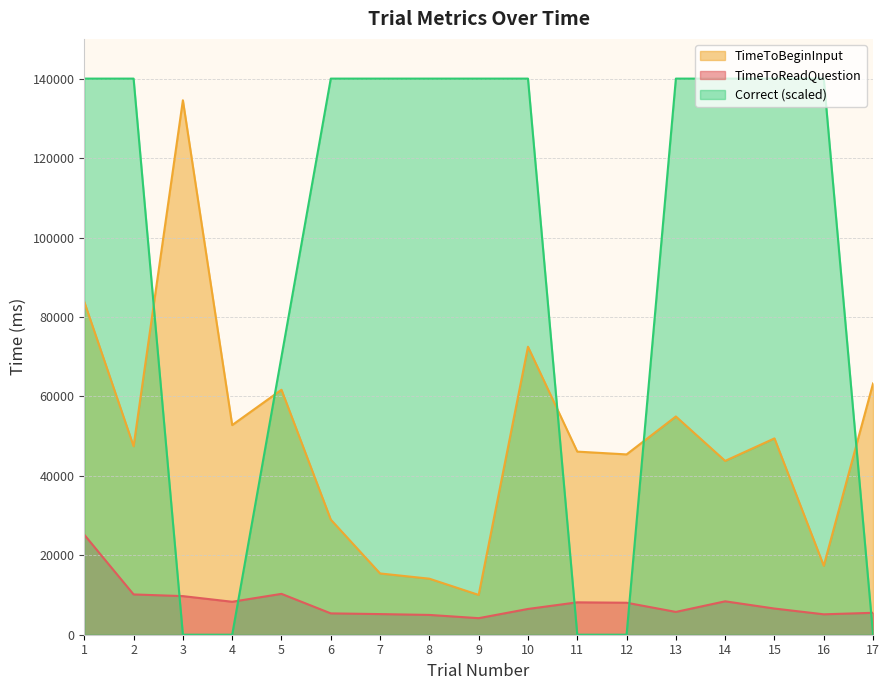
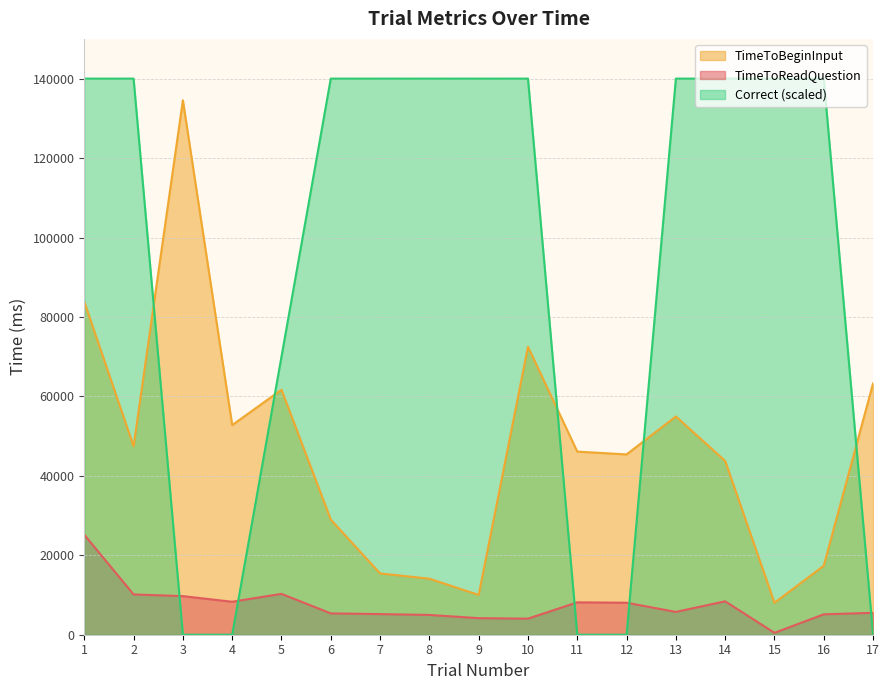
TimeToReadQuestion, 10: 6000 -> 4000
TimeToBeginInput, 15: 49000 -> 8000
TimeToReadQuestion, 15: 7000 -> 0
